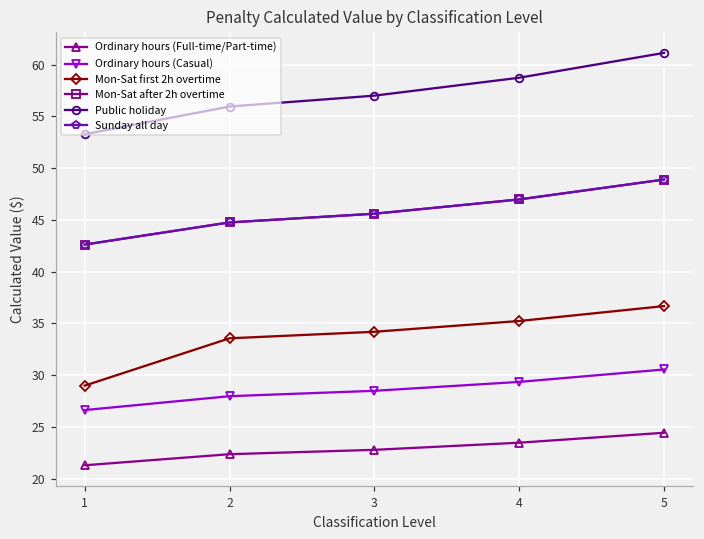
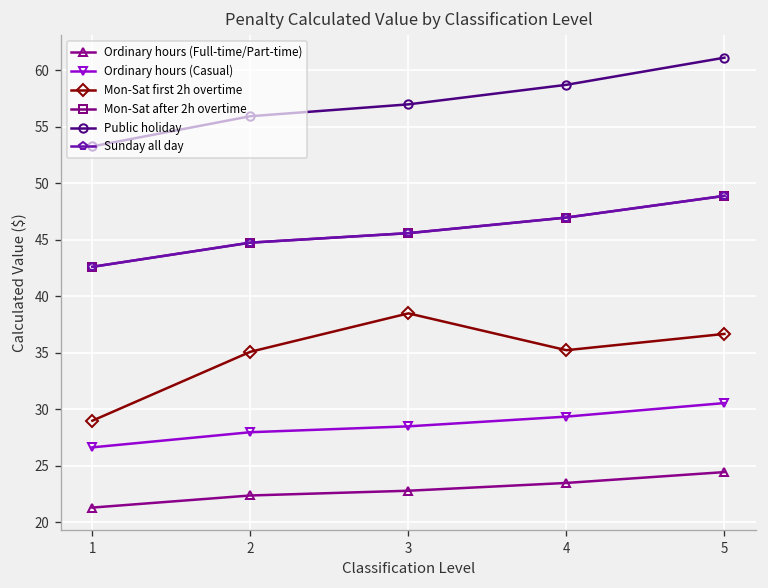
Mon-Sat first 2h overtime, 2: 34 -> 35
Mon-Sat first 2h overtime, 3: 34 -> 39
